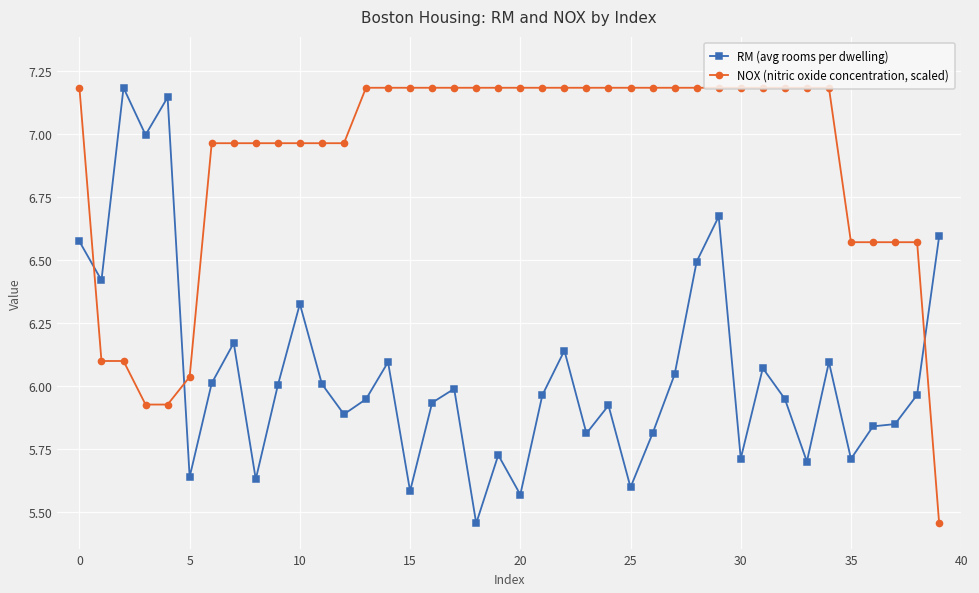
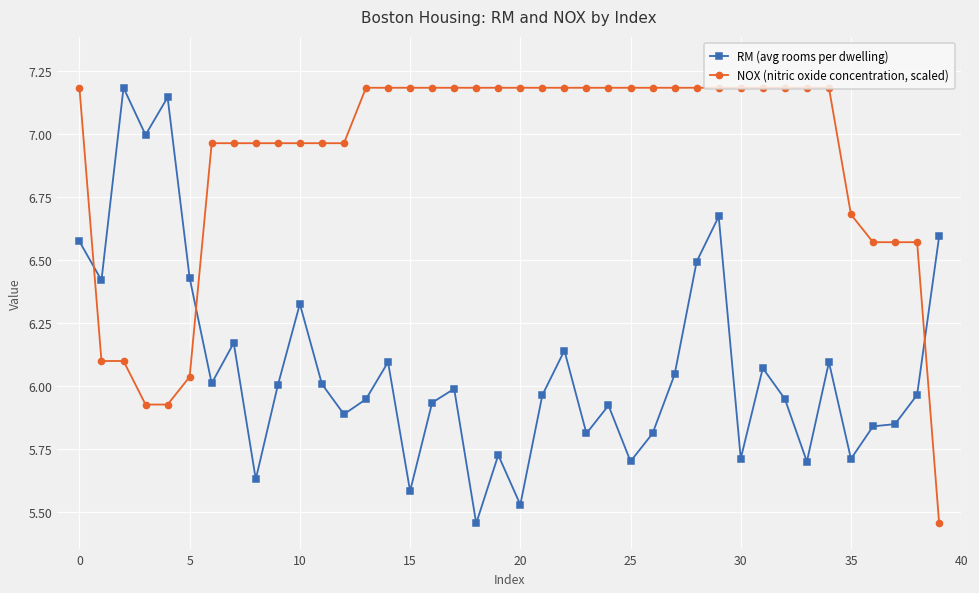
RM (avg rooms per dwelling), 5: 5.64 -> 6.43
RM (avg rooms per dwelling), 20: 5.57 -> 5.53
RM (avg rooms per dwelling), 25: 5.60 -> 5.70
NOX (nitric oxide concentration, scaled), 35: 6.57 -> 6.68
